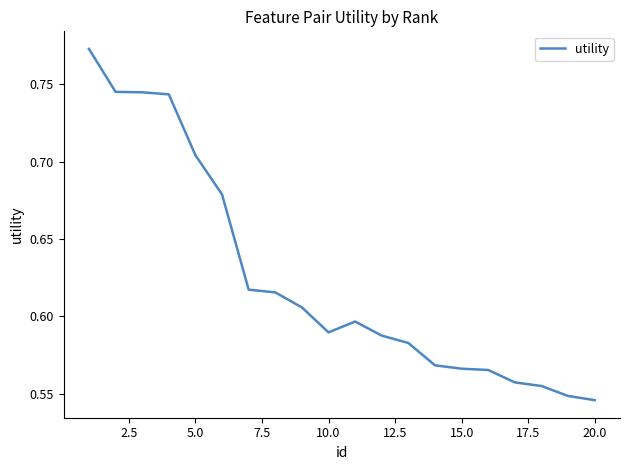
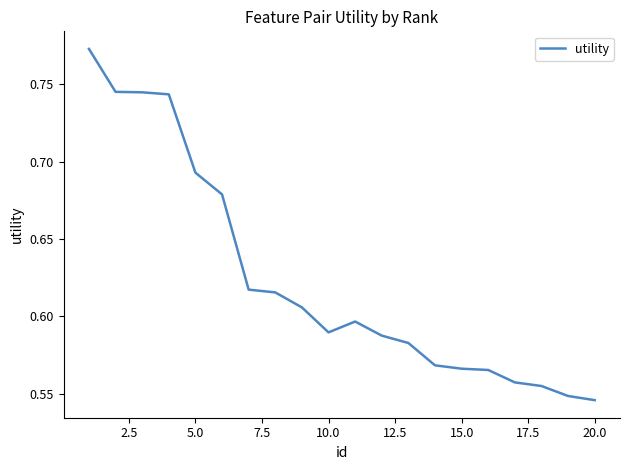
5.0: 0.704 -> 0.693
